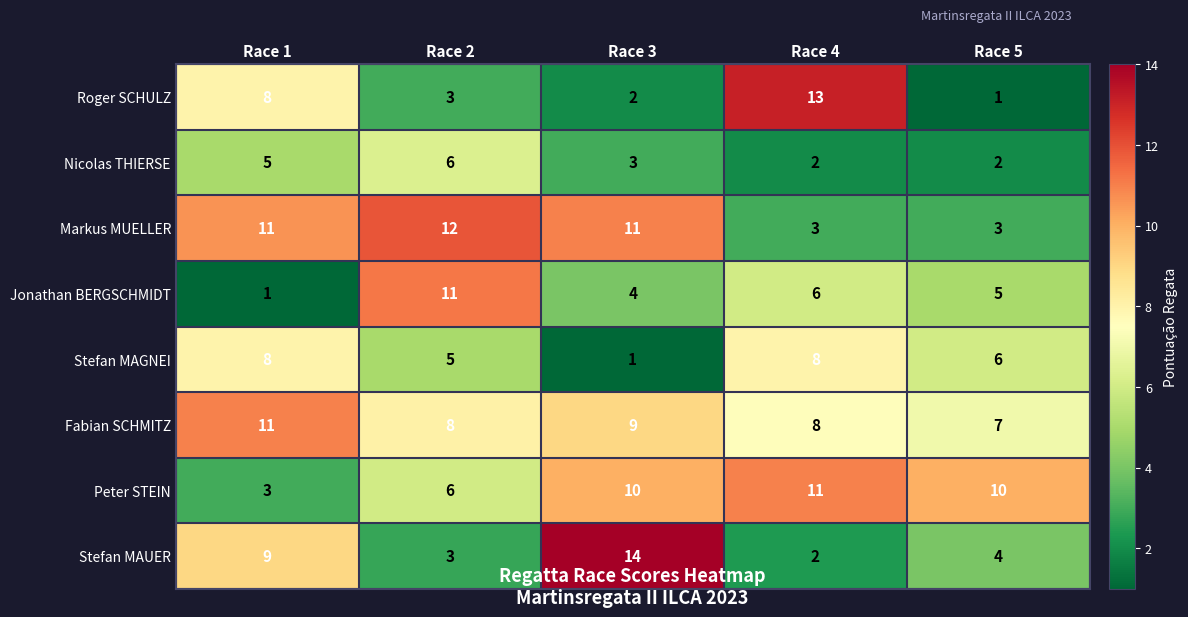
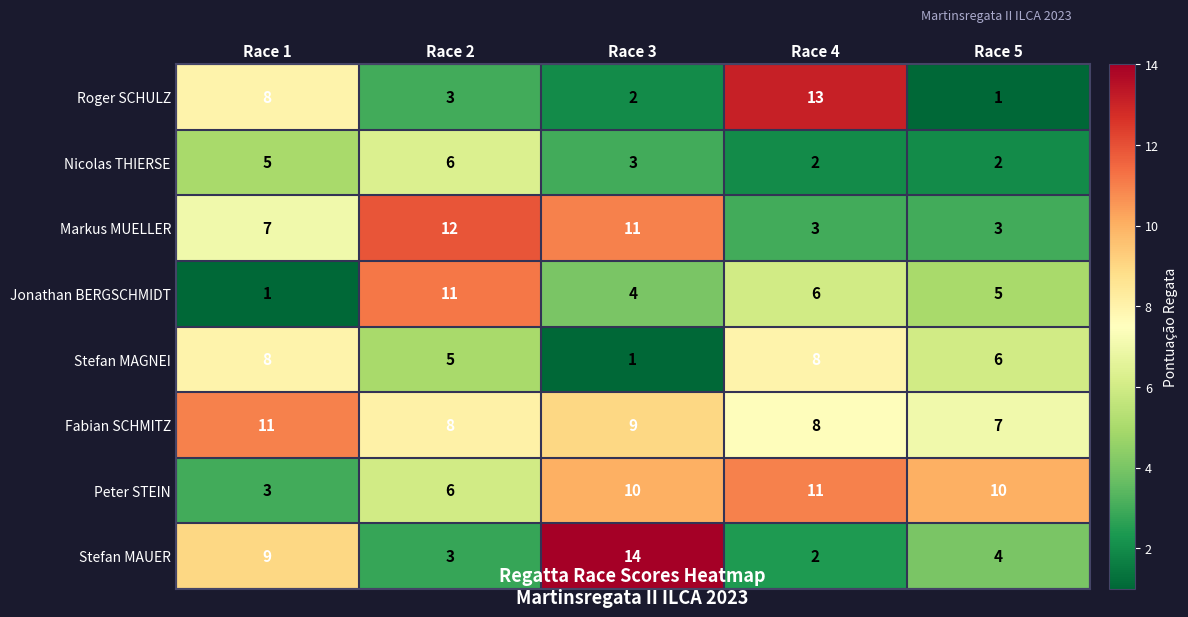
Markus MUELLER, Race 1: 11 -> 7
